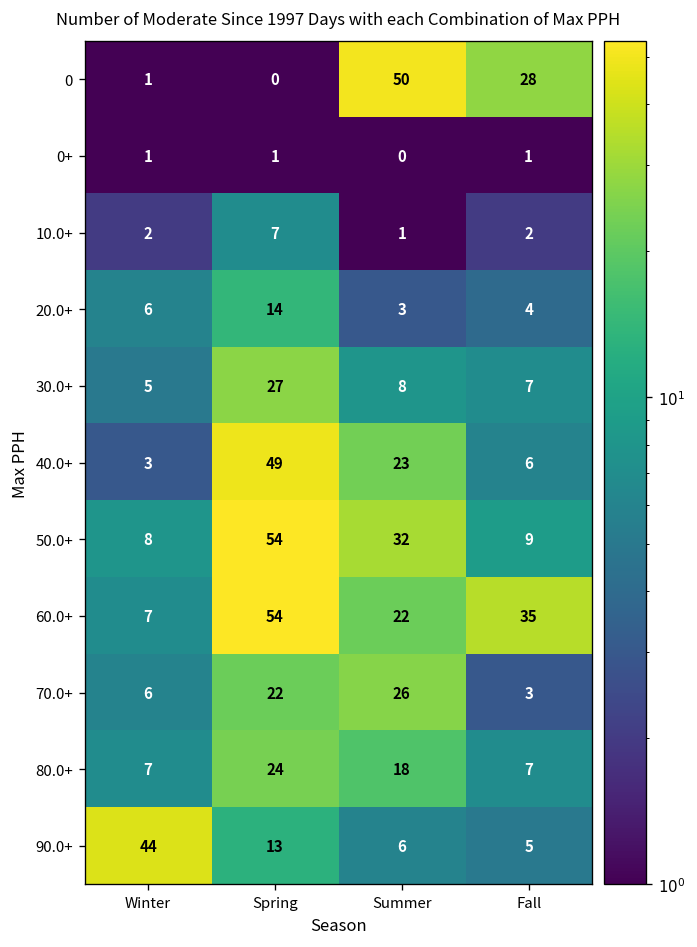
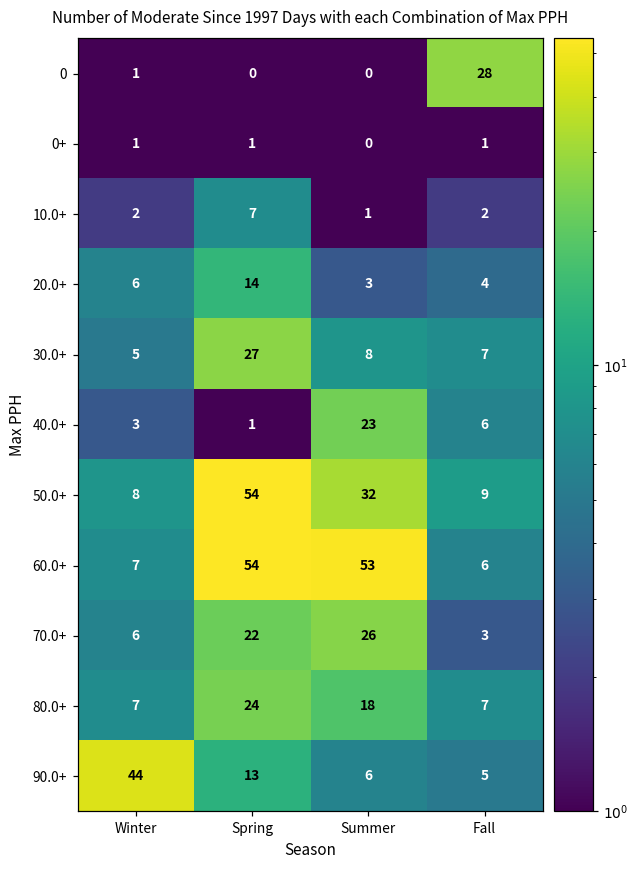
0, Summer: 50 -> 0
40.0+, Spring: 49 -> 1
60.0+, Summer: 22 -> 53
60.0+, Fall: 35 -> 6
